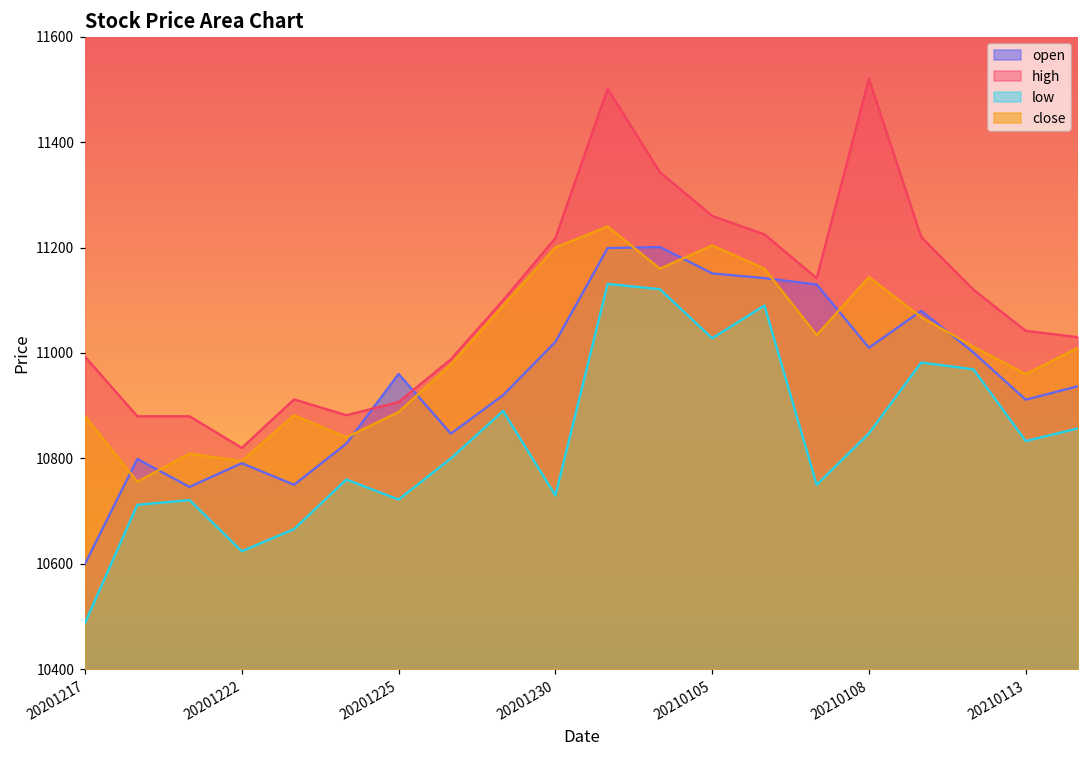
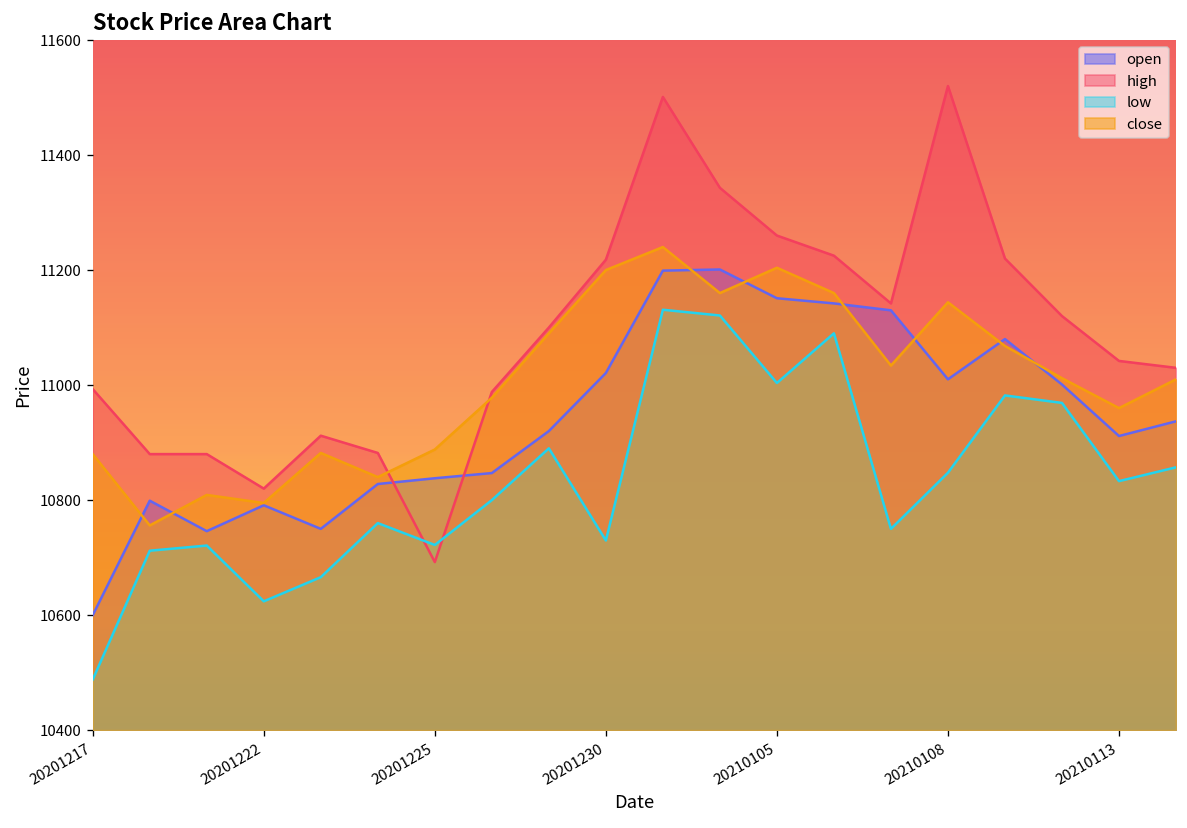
open, 20201225: 10960 -> 10840
high, 20201225: 10910 -> 10690
low, 20210105: 11030 -> 11000
